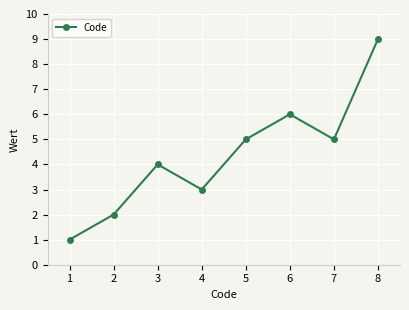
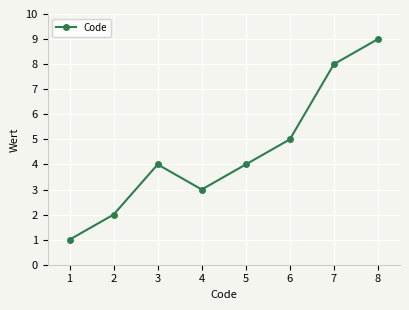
5: 5 -> 4
6: 6 -> 5
7: 5 -> 8
